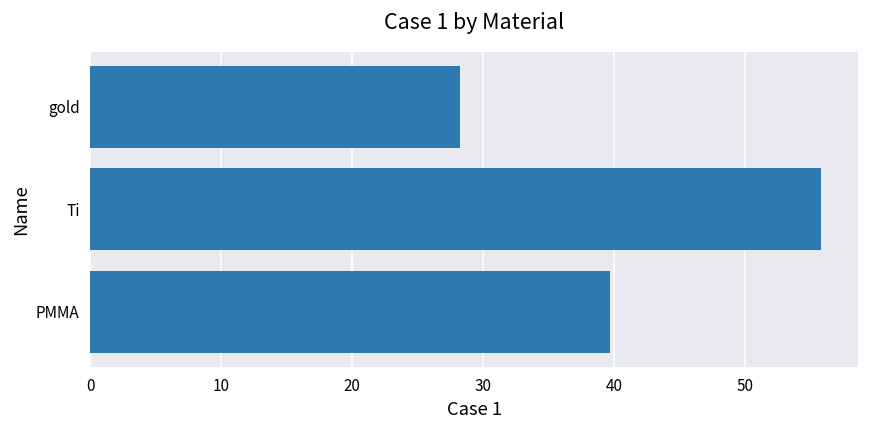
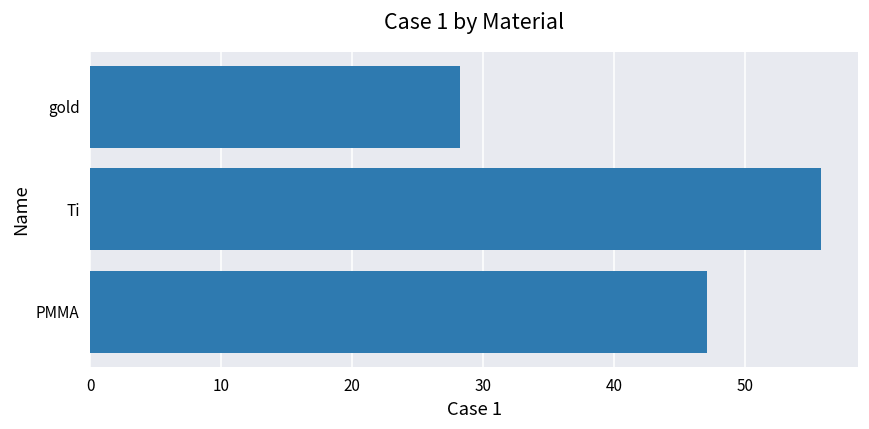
PMMA: 39.6 -> 47.1
